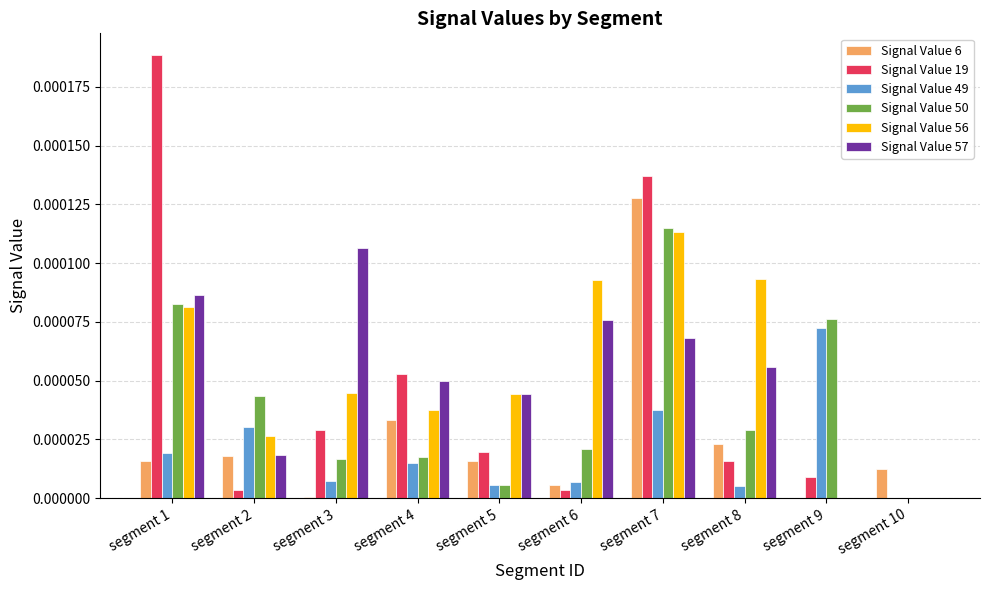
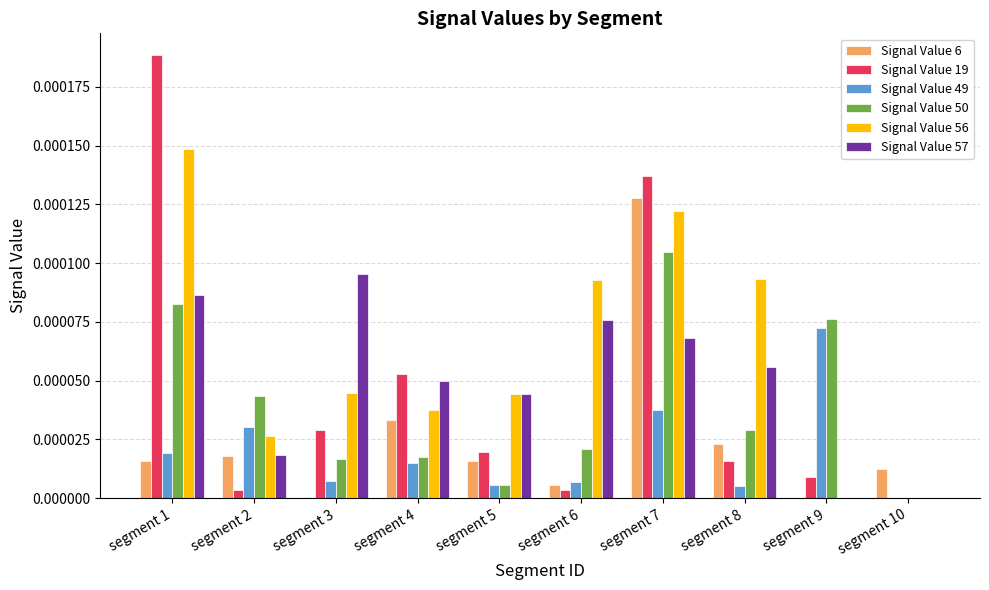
Signal Value 56, segment 1: 0.000081 -> 0.000149
Signal Value 57, segment 3: 0.000106 -> 0.000095
Signal Value 50, segment 7: 0.000115 -> 0.000105
Signal Value 56, segment 7: 0.000113 -> 0.000122
